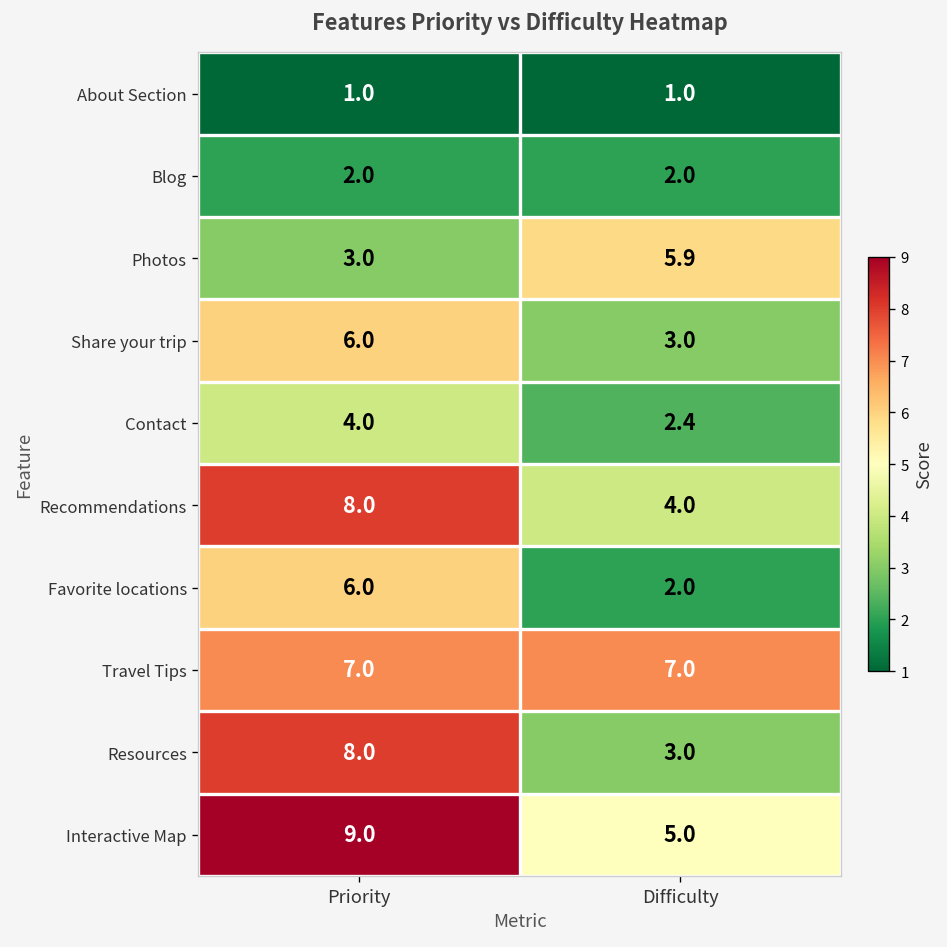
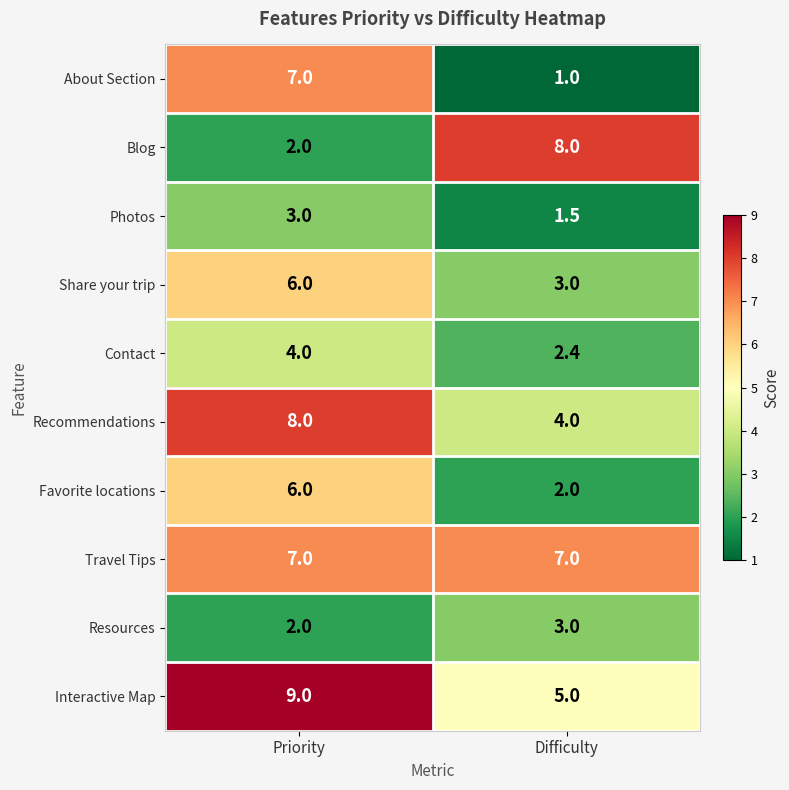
About Section, Priority: 1.0 -> 7.0
Blog, Difficulty: 2.0 -> 8.0
Photos, Difficulty: 5.9 -> 1.5
Resources, Priority: 8.0 -> 2.0
